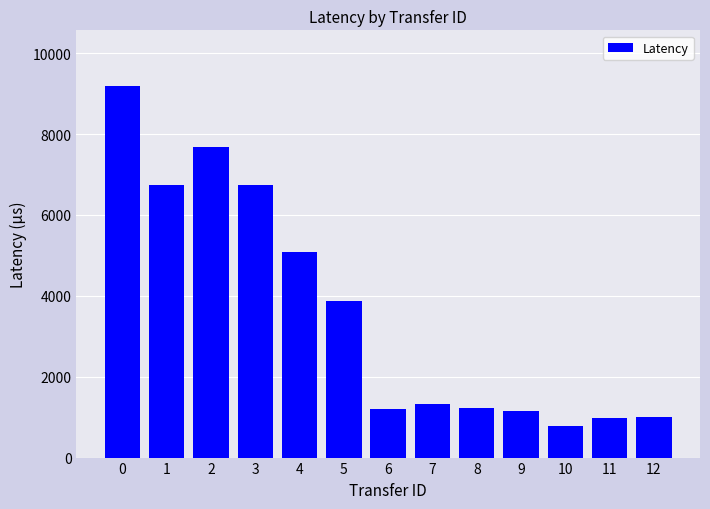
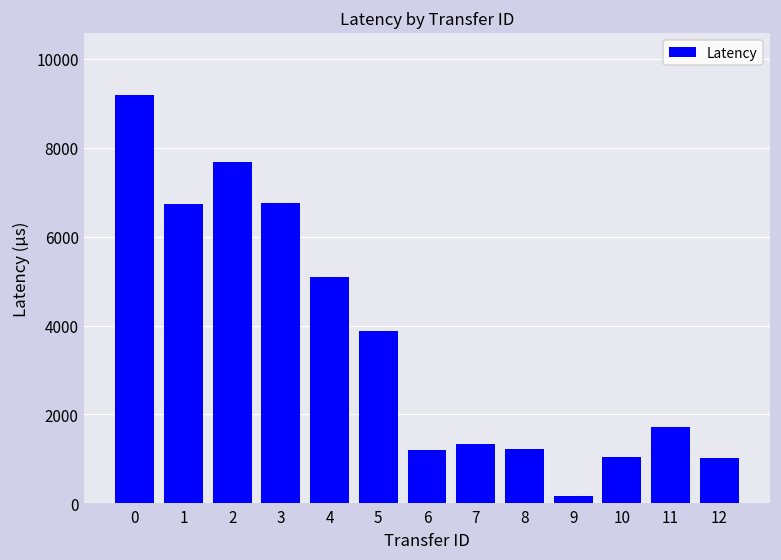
9: 1200 -> 200
10: 800 -> 1000
11: 1000 -> 1700
